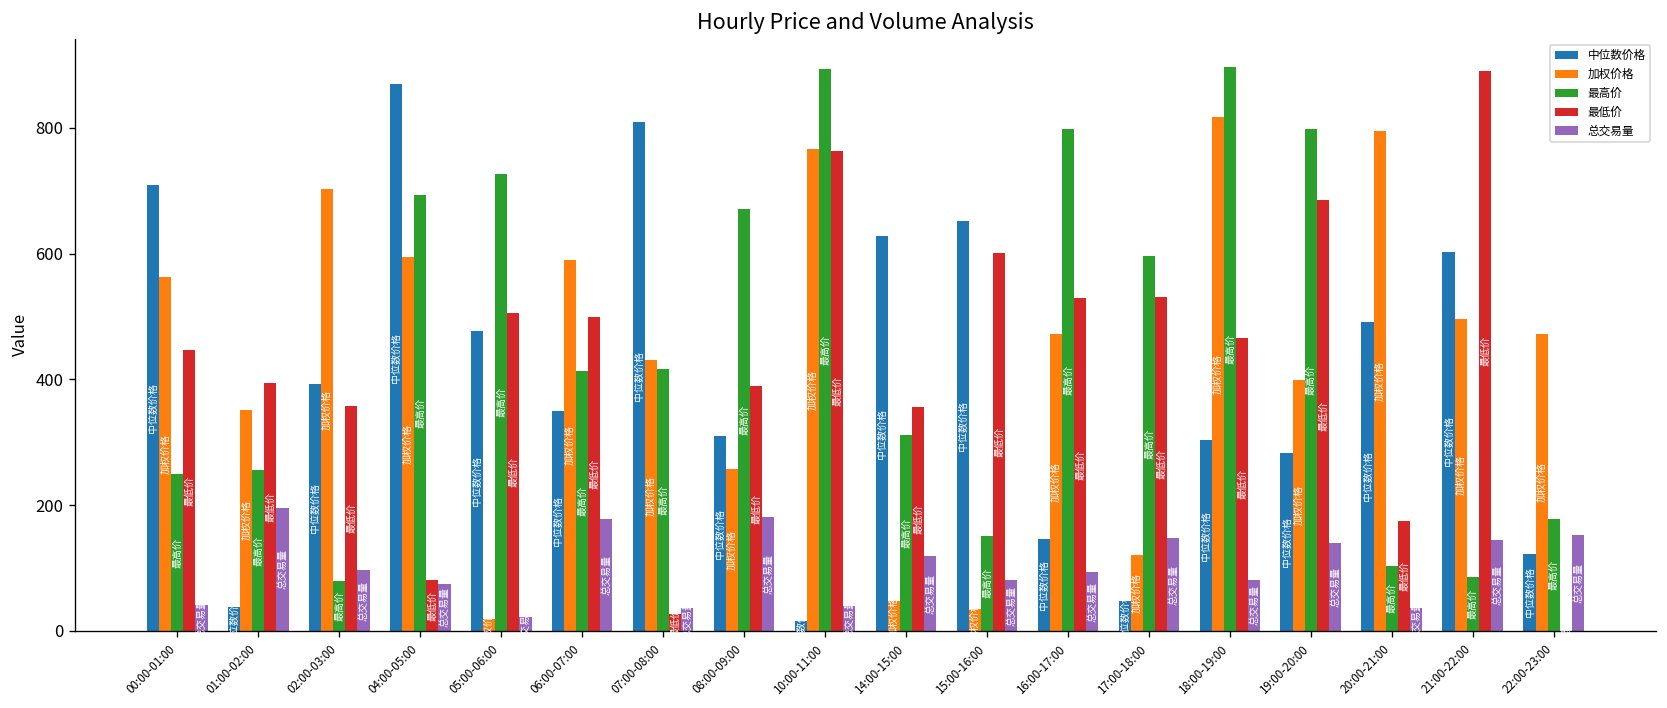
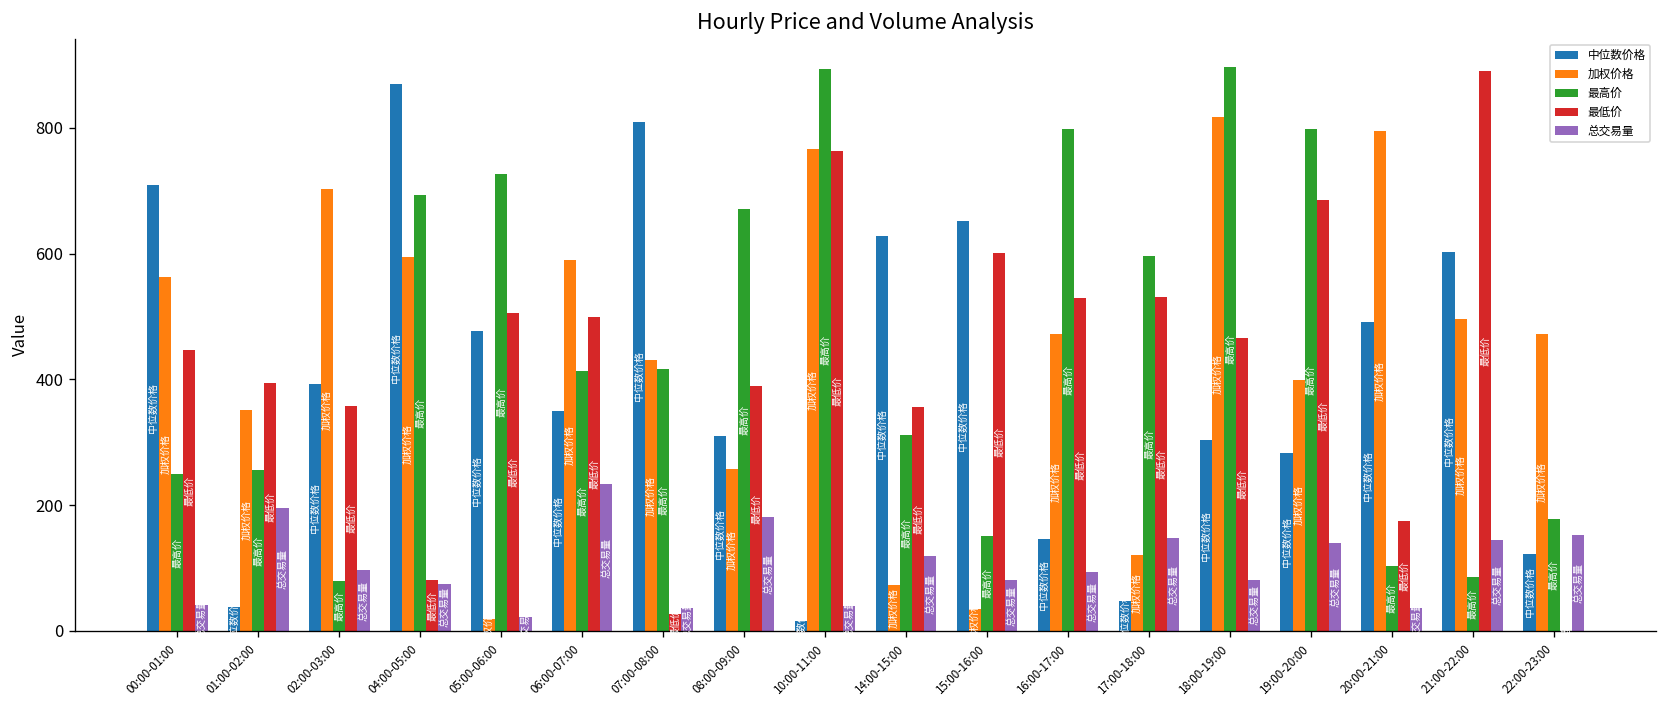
总交易量, 06:00-07:00: 180 -> 230
加权价格, 14:00-15:00: 50 -> 70
